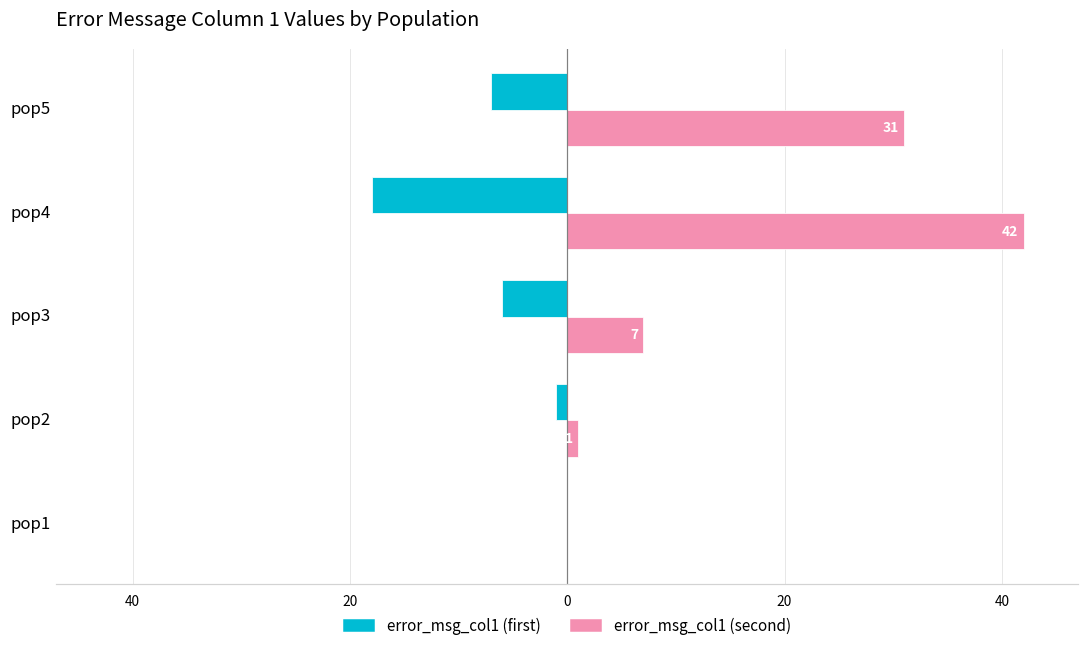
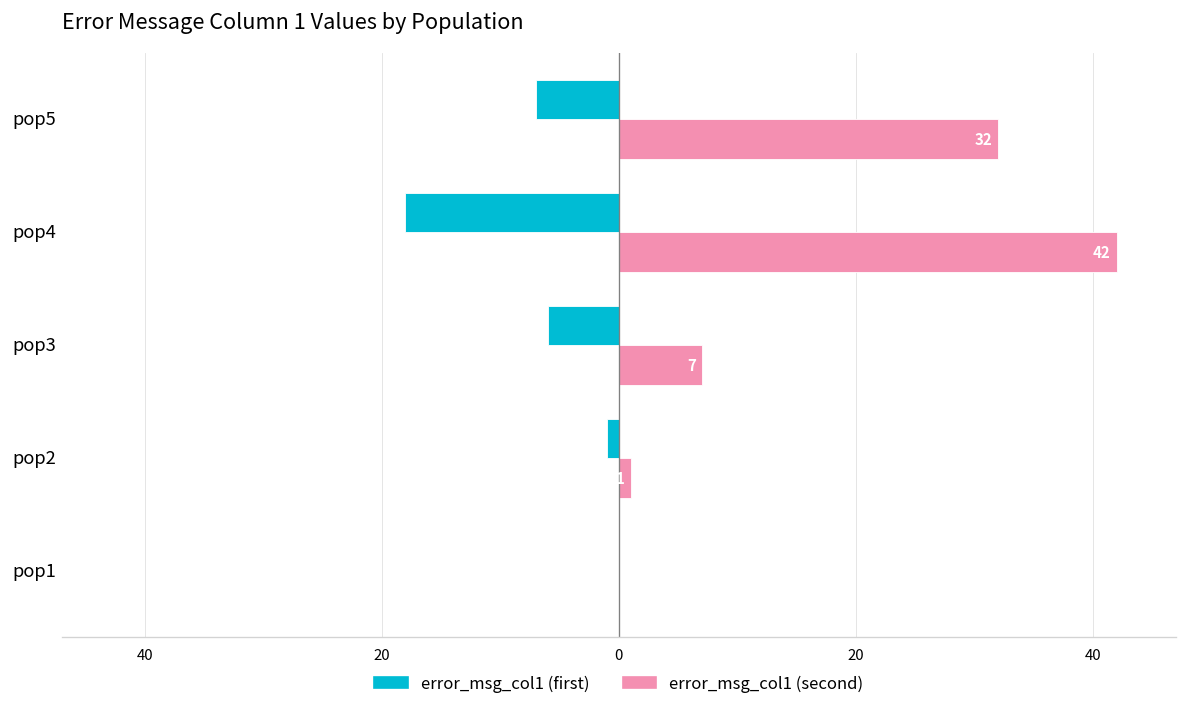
error_msg_col1 (second), pop5: 31 -> 32
